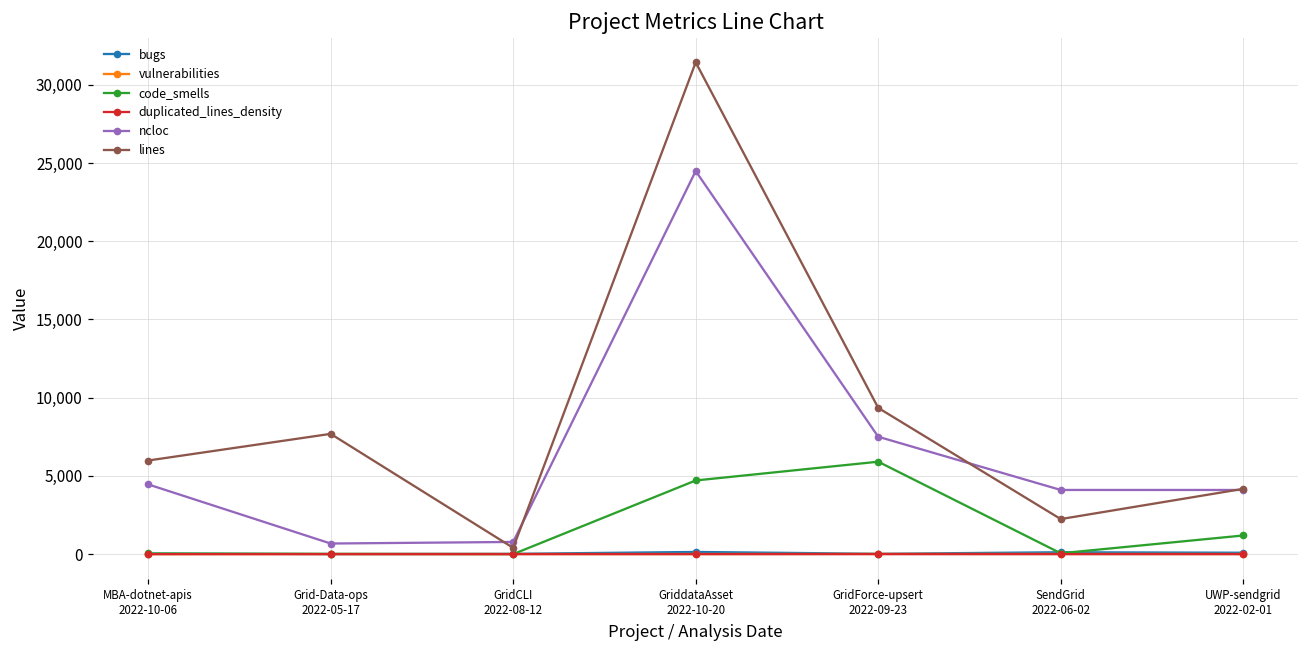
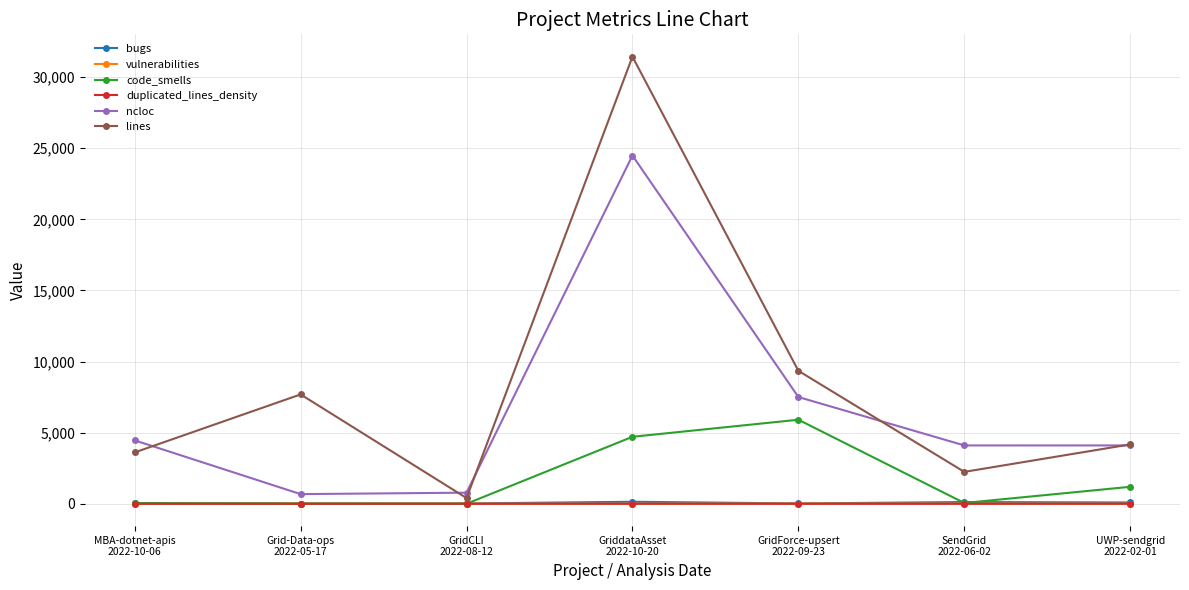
lines, MBA-dotnet-apis 2022-10-06: 6,000 -> 3,600
